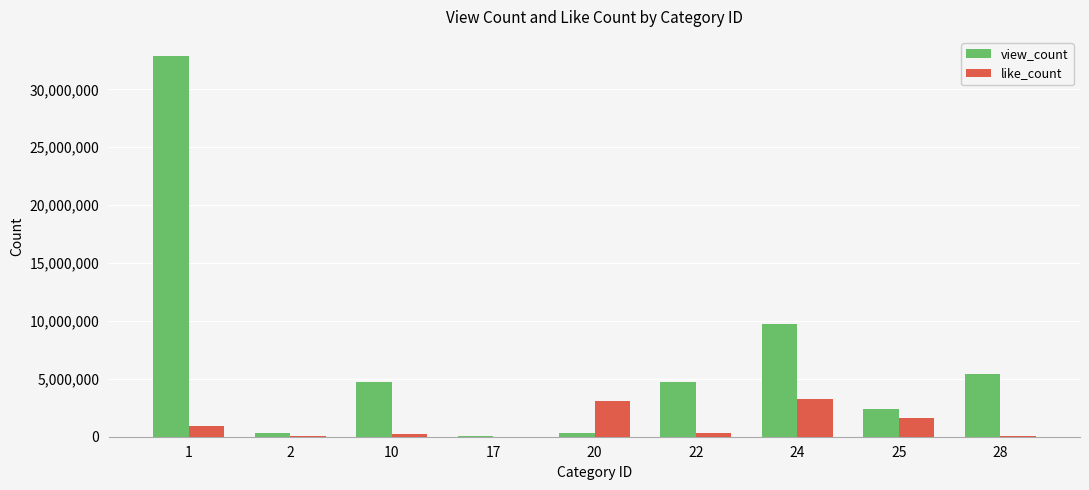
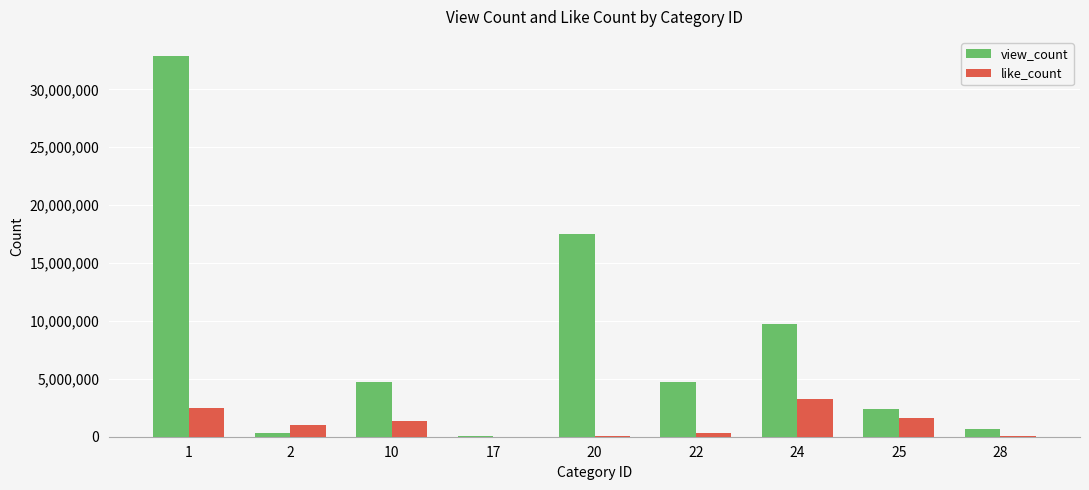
like_count, 1: 1,000,000 -> 2,500,000
like_count, 2: 0 -> 1,000,000
like_count, 10: 300,000 -> 1,400,000
view_count, 20: 300,000 -> 17,500,000
like_count, 20: 3,000,000 -> 0
view_count, 28: 5,400,000 -> 700,000
